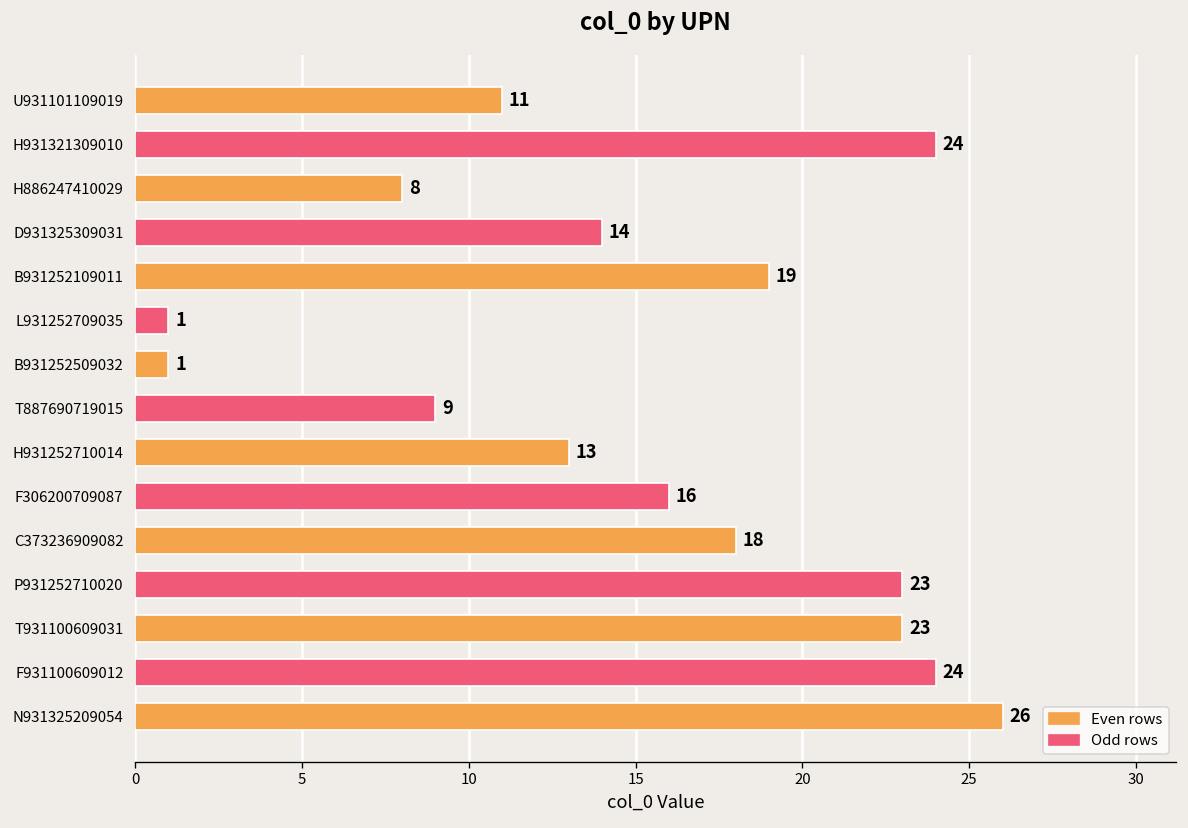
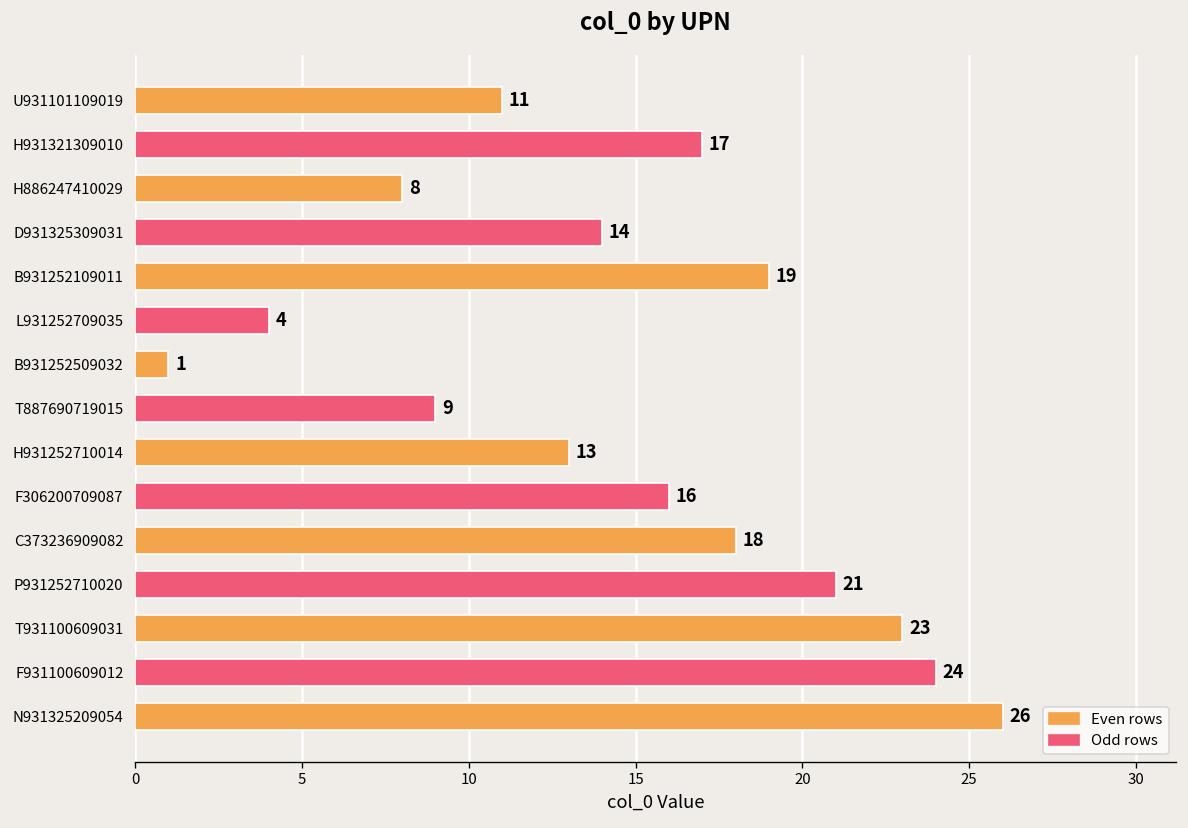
H931321309010: 24 -> 17
L931252709035: 1 -> 4
P931252710020: 23 -> 21
